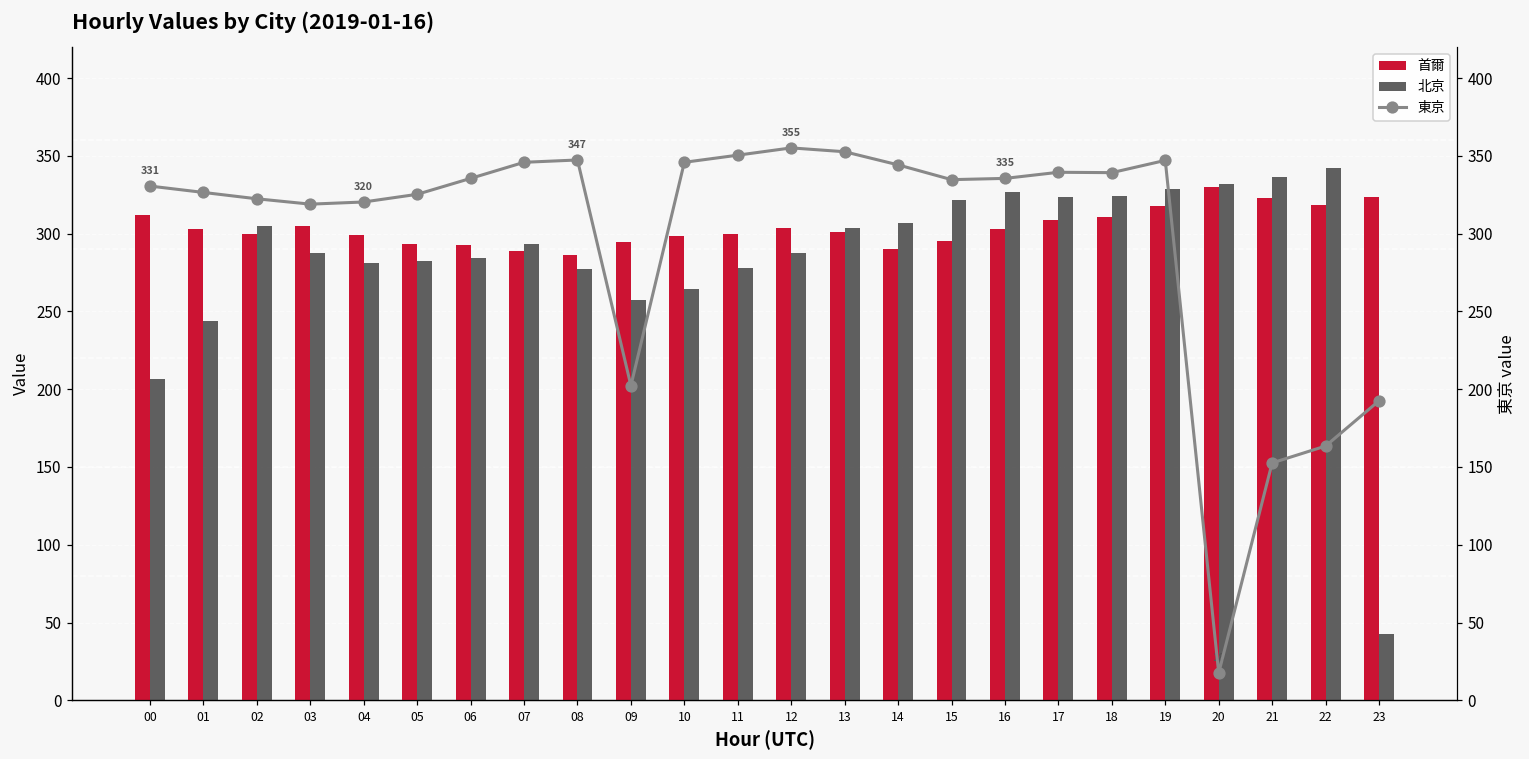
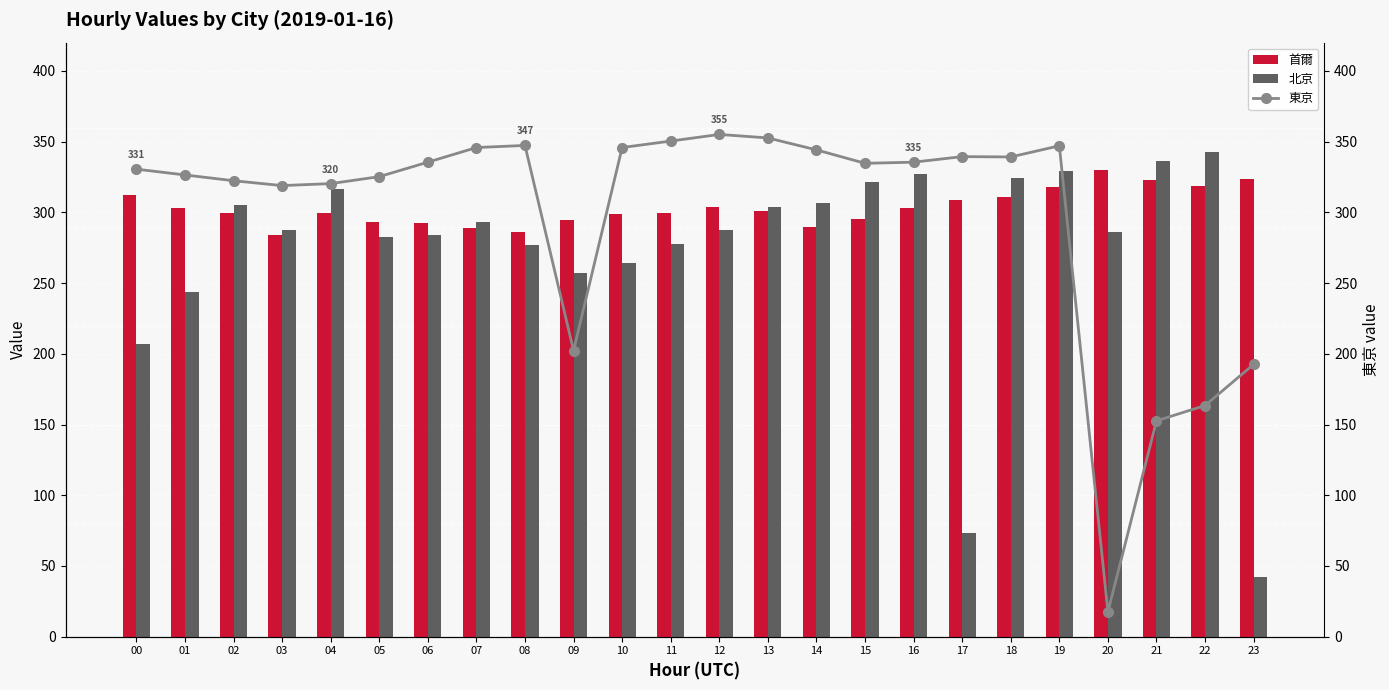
首爾, 03: 305 -> 284
北京, 04: 281 -> 317
北京, 17: 324 -> 74
北京, 20: 332 -> 286
